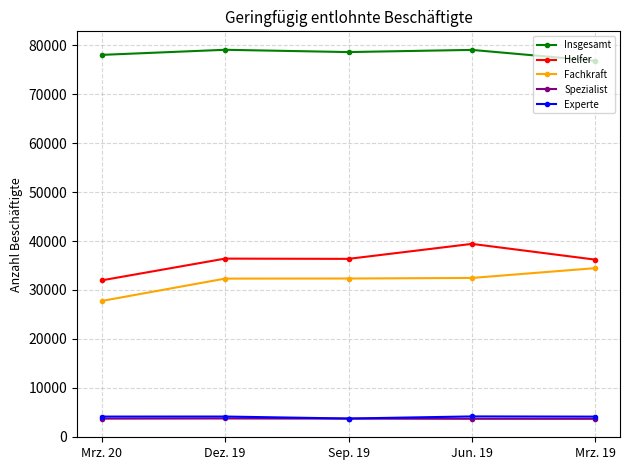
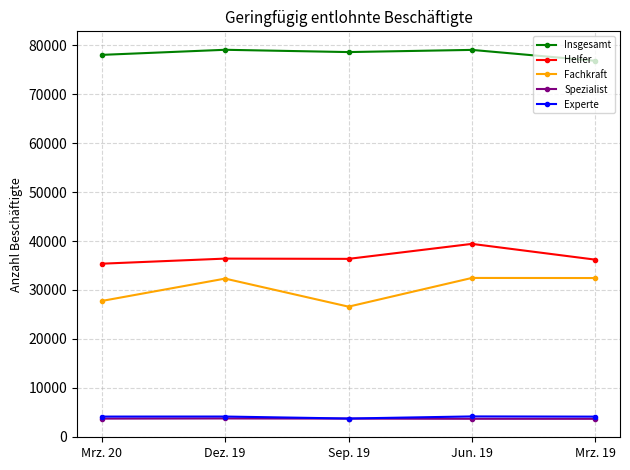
Helfer, Mrz. 20: 32000 -> 35000
Fachkraft, Sep. 19: 32000 -> 27000
Fachkraft, Mrz. 19: 34000 -> 32000
